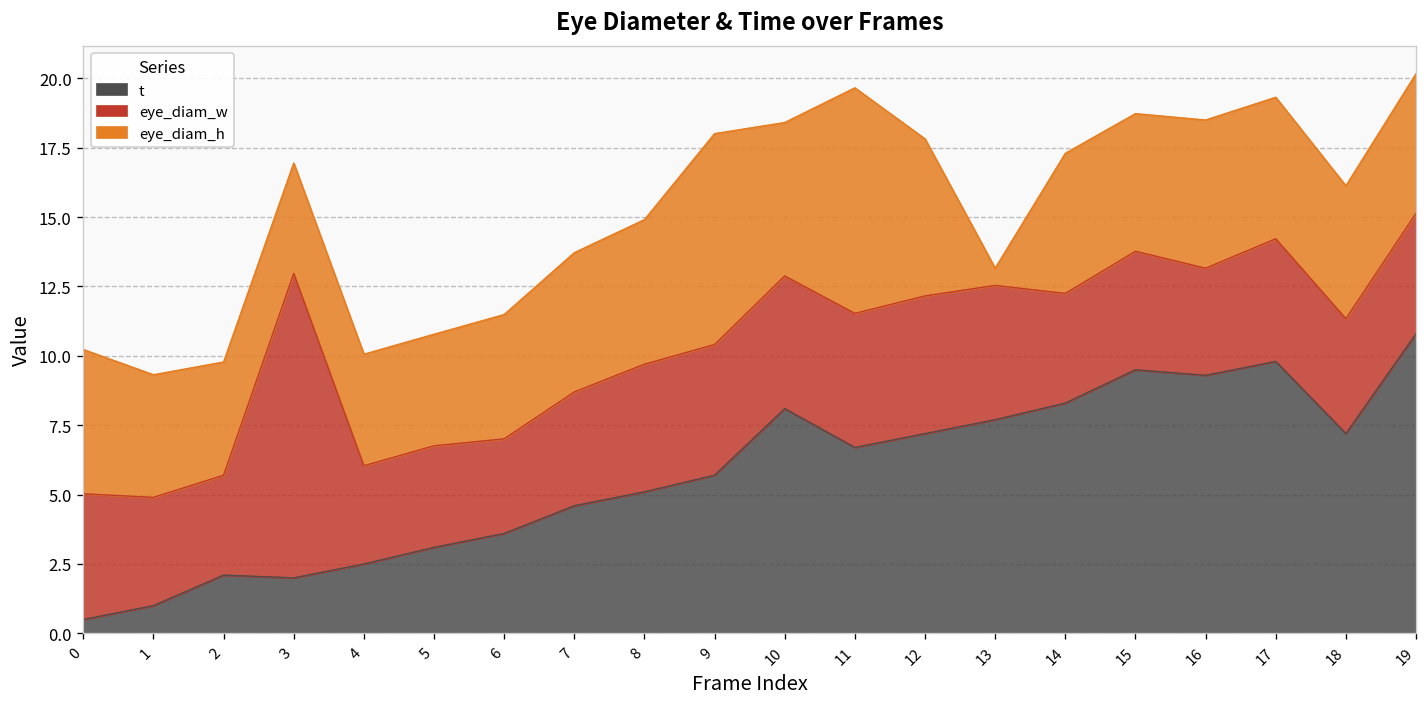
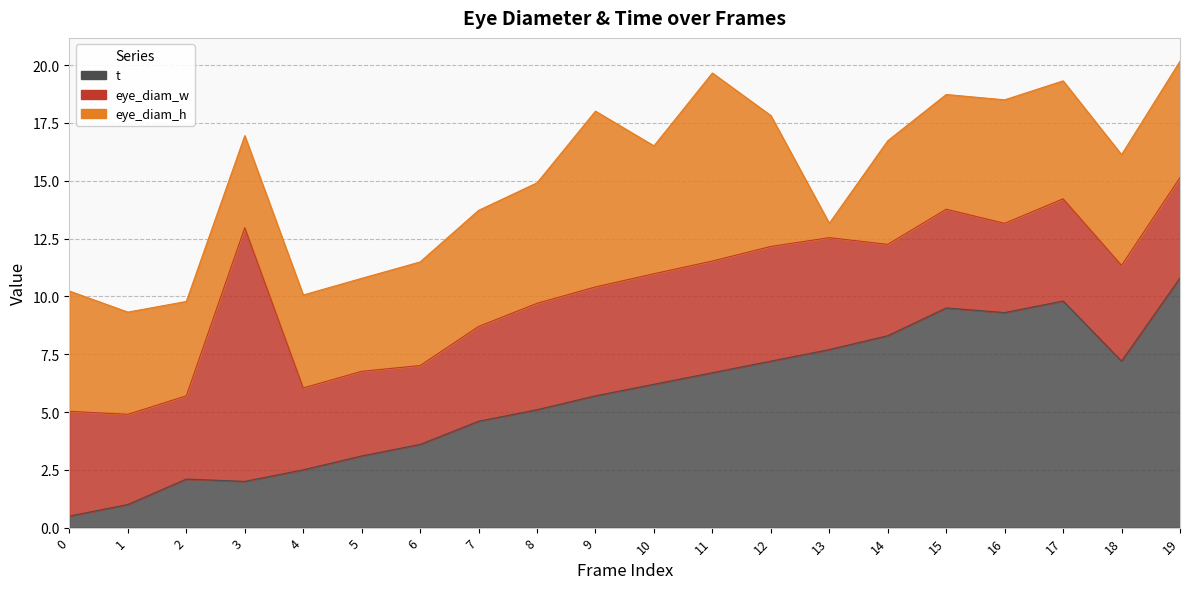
t, 10: 8.1 -> 6.2
eye_diam_h, 14: 5.1 -> 4.5
